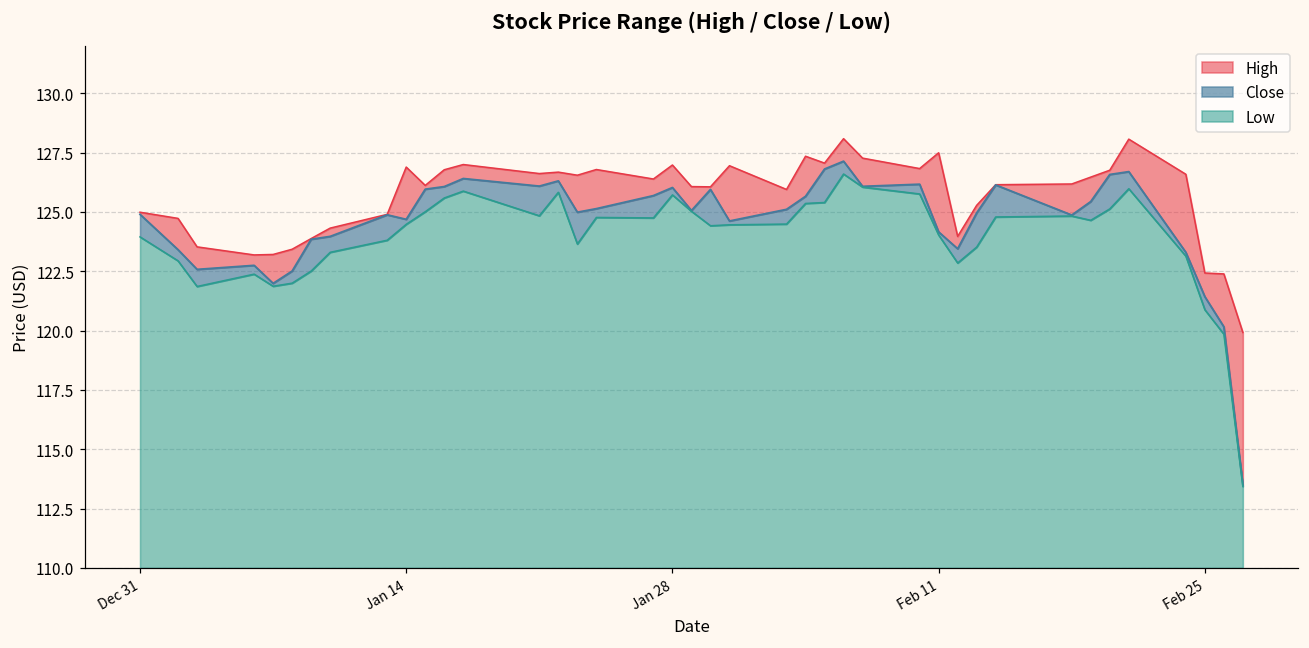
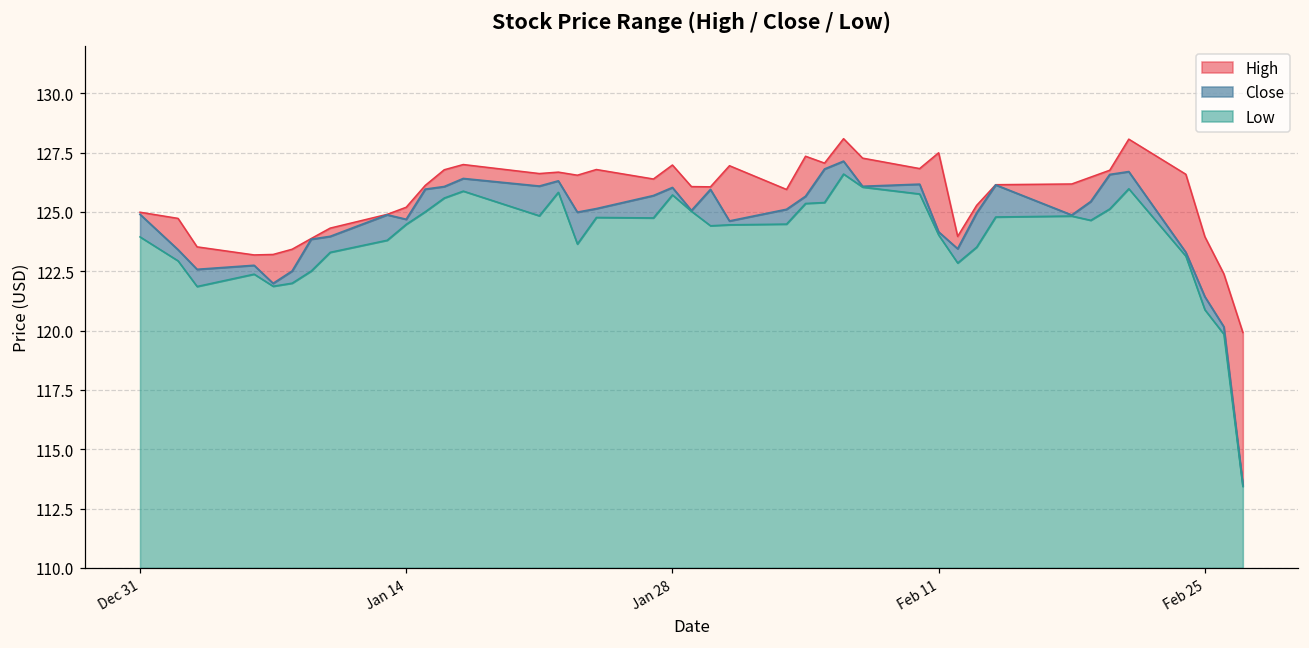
High, Jan 14: 126.9 -> 125.2
High, Feb 25: 122.4 -> 124.0
